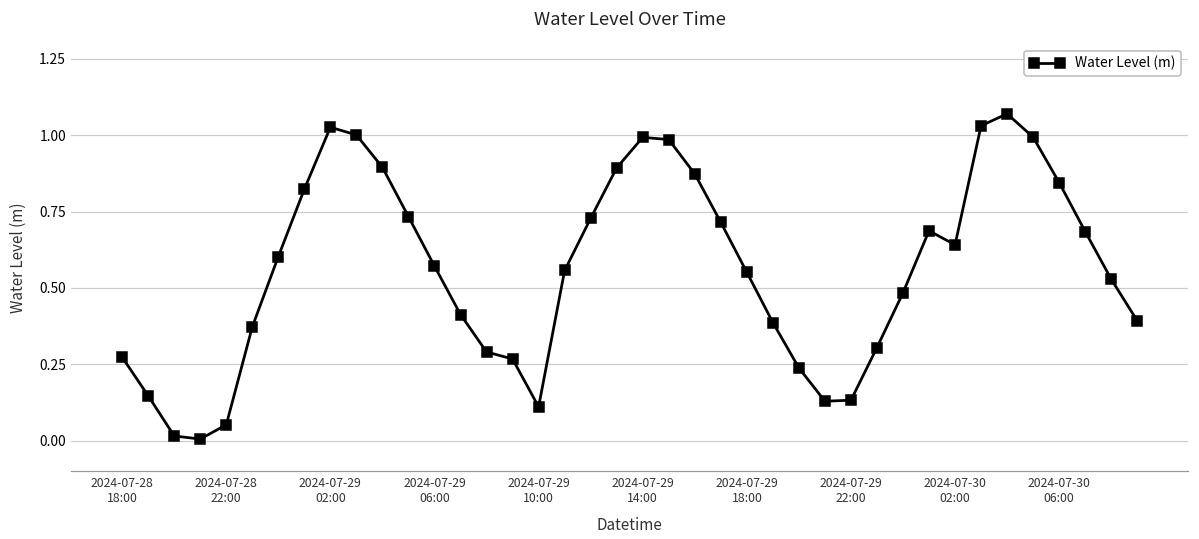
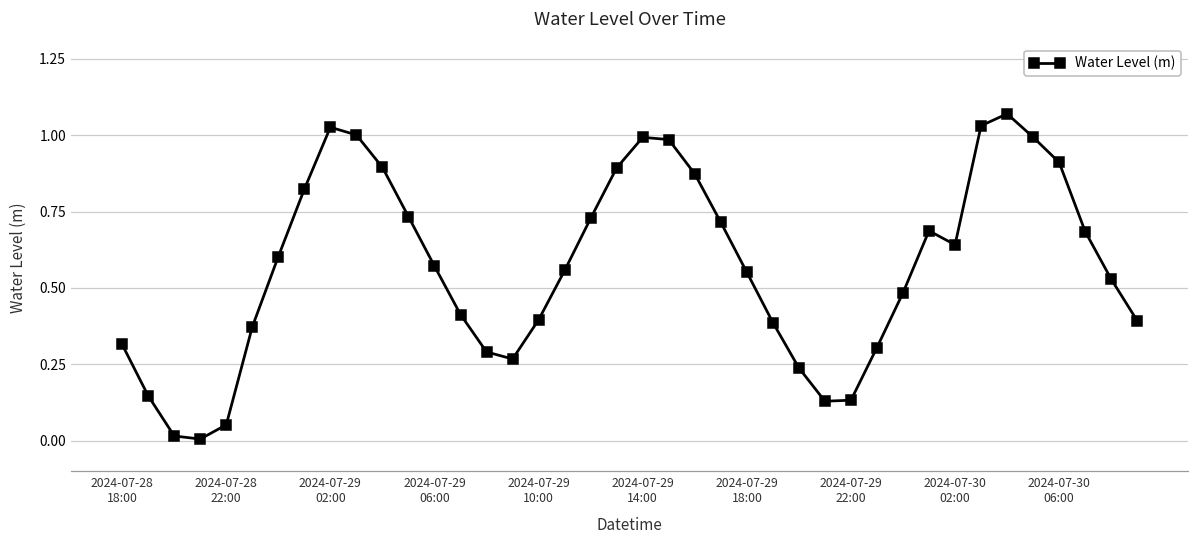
2024-07-28 18:00: 0.27 -> 0.32
2024-07-29 10:00: 0.11 -> 0.40
2024-07-30 06:00: 0.85 -> 0.91
